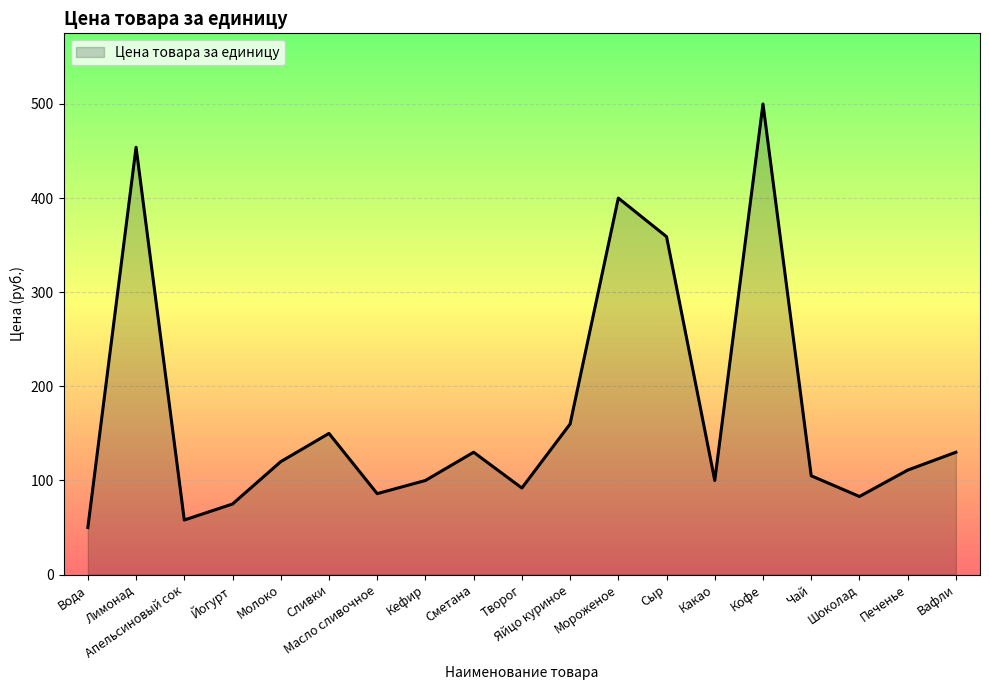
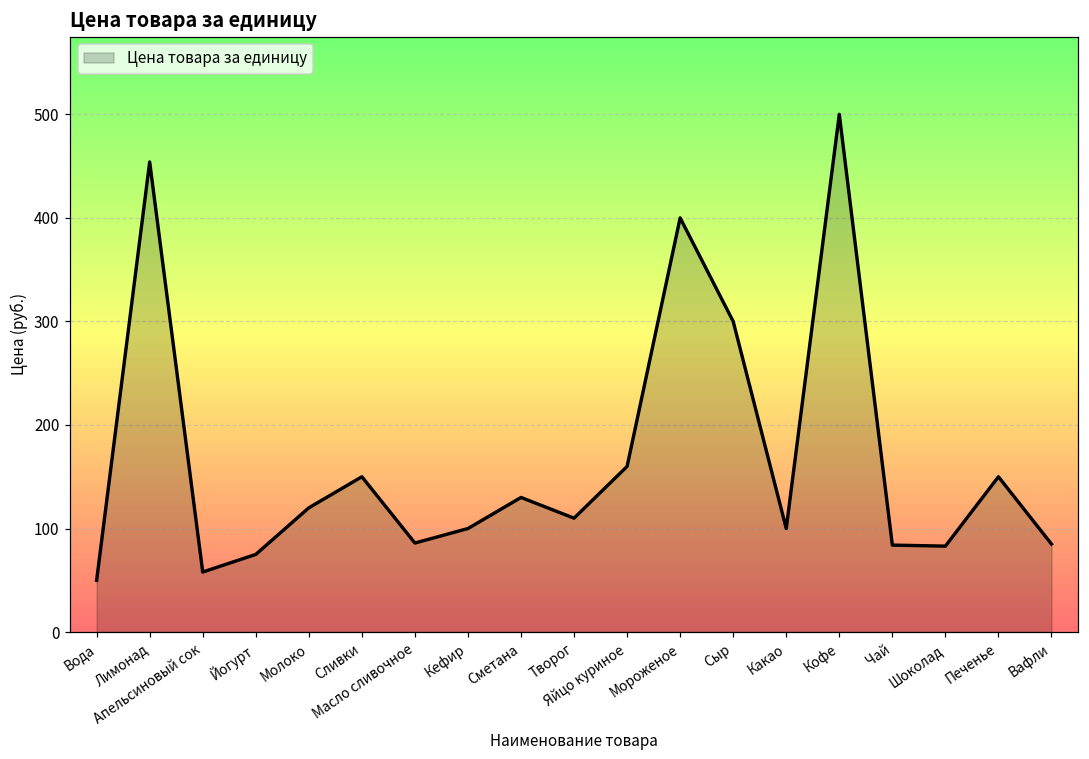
Творог: 90 -> 110
Сыр: 360 -> 300
Чай: 110 -> 80
Печенье: 110 -> 150
Вафли: 130 -> 90
